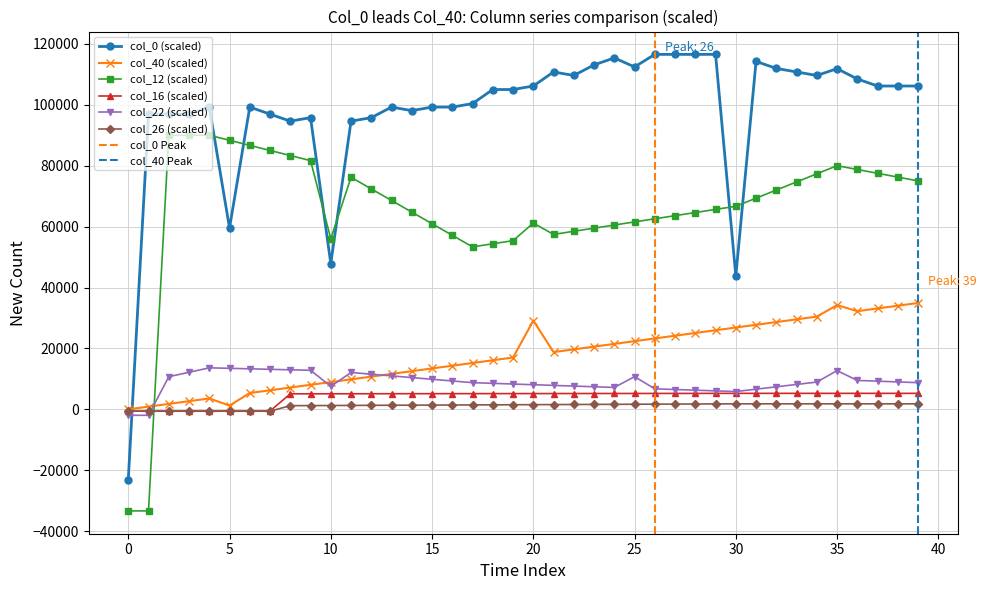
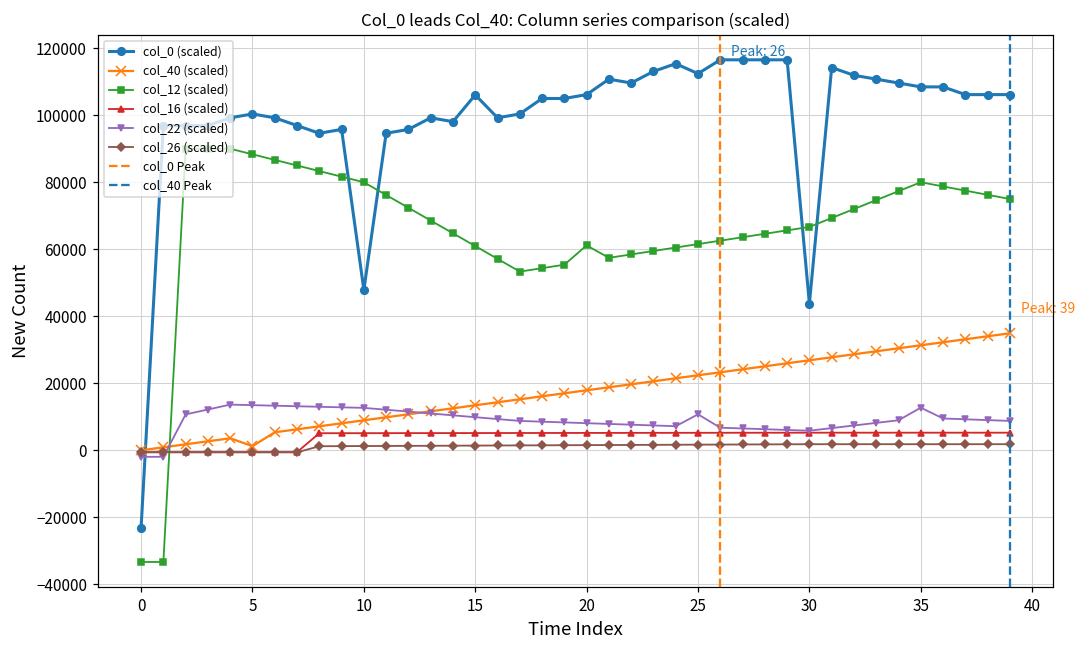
col_0 (scaled), 5: 60000 -> 100000
col_12 (scaled), 10: 56000 -> 80000
col_22 (scaled), 10: 8000 -> 13000
col_0 (scaled), 15: 99000 -> 106000
col_40 (scaled), 20: 29000 -> 18000
col_0 (scaled), 35: 112000 -> 108000
col_40 (scaled), 35: 34000 -> 31000
